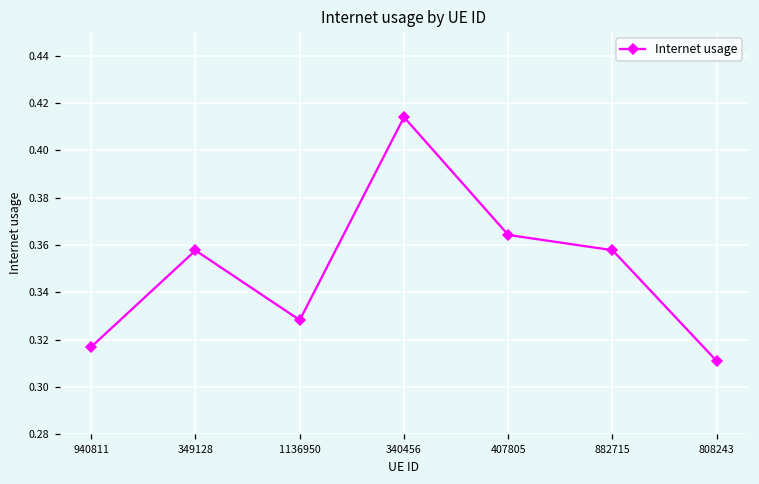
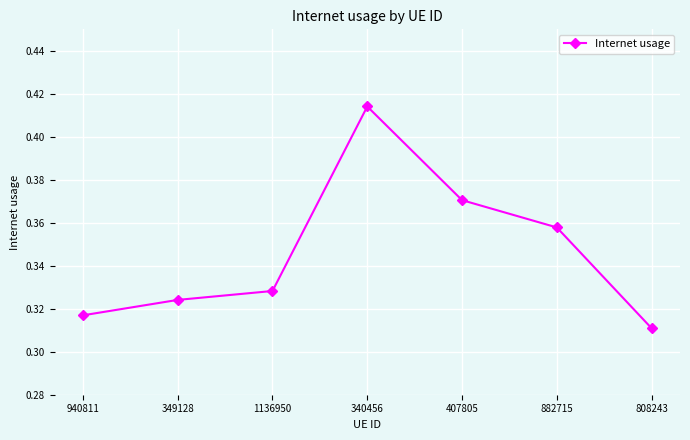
349128: 0.358 -> 0.324
407805: 0.364 -> 0.371
